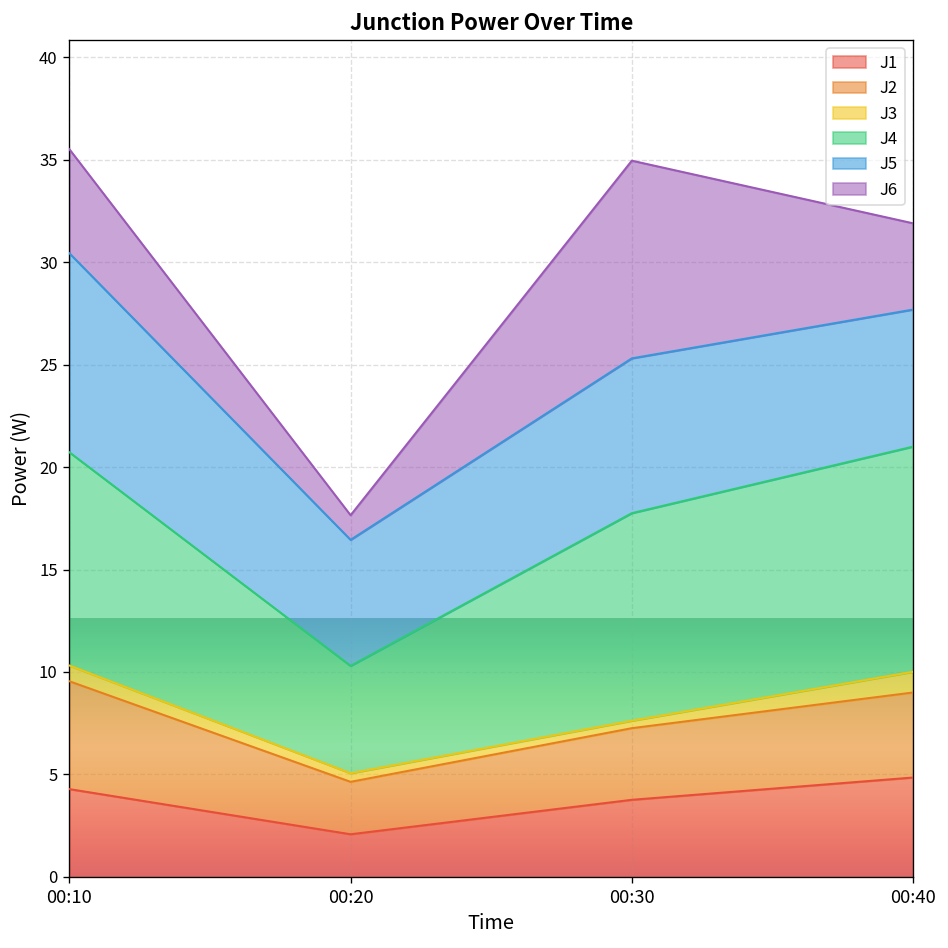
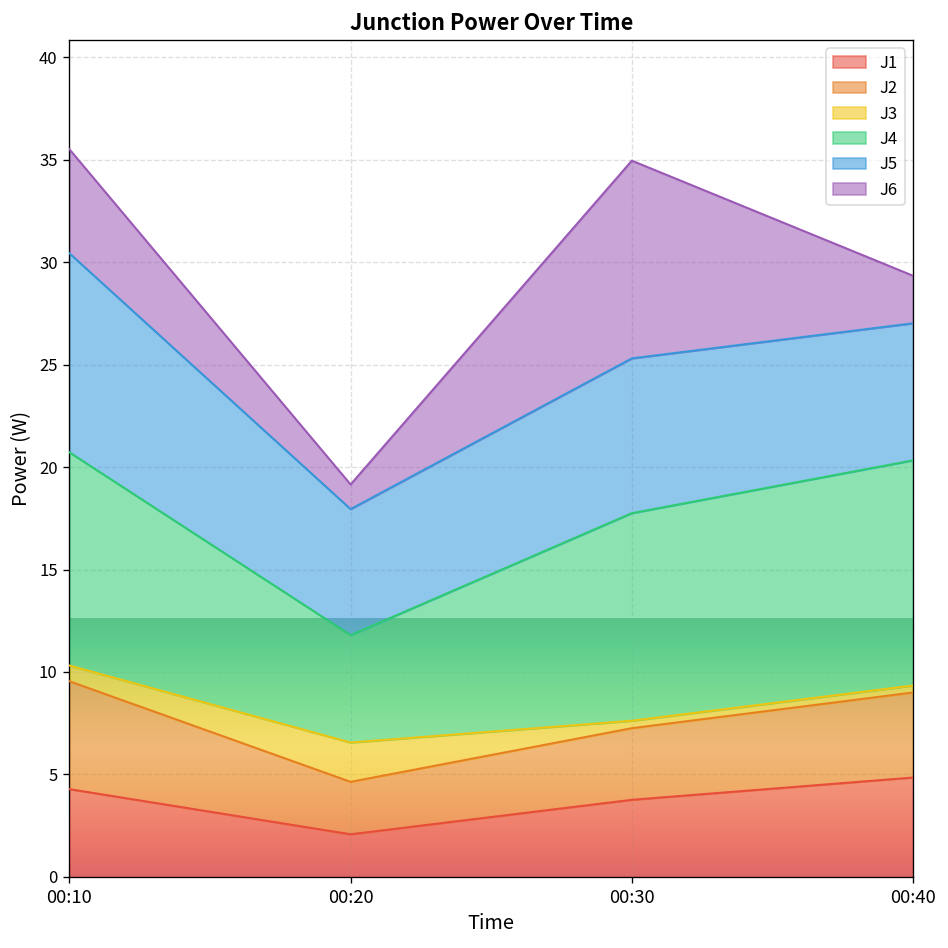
J3, 00:20: 0.4 -> 1.9
J3, 00:40: 1.0 -> 0.3
J6, 00:40: 4.2 -> 2.3
